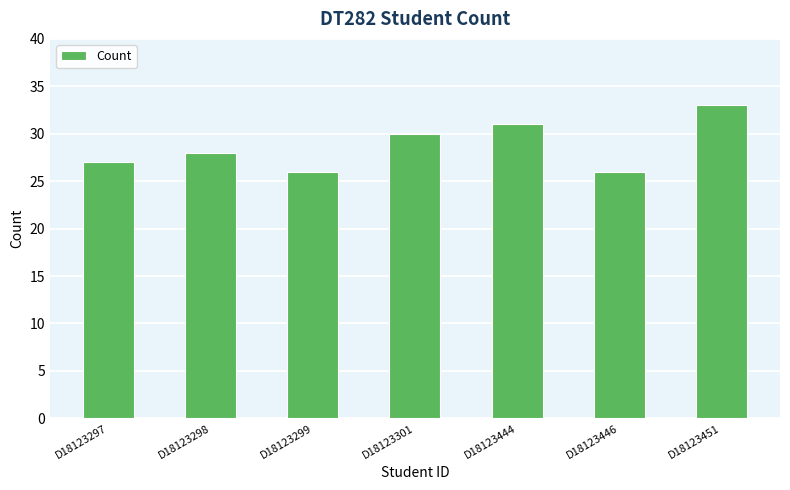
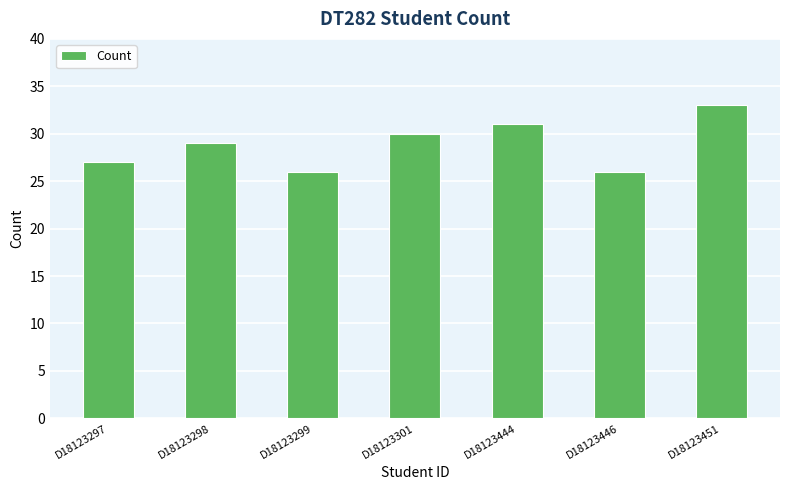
D18123298: 28 -> 29
